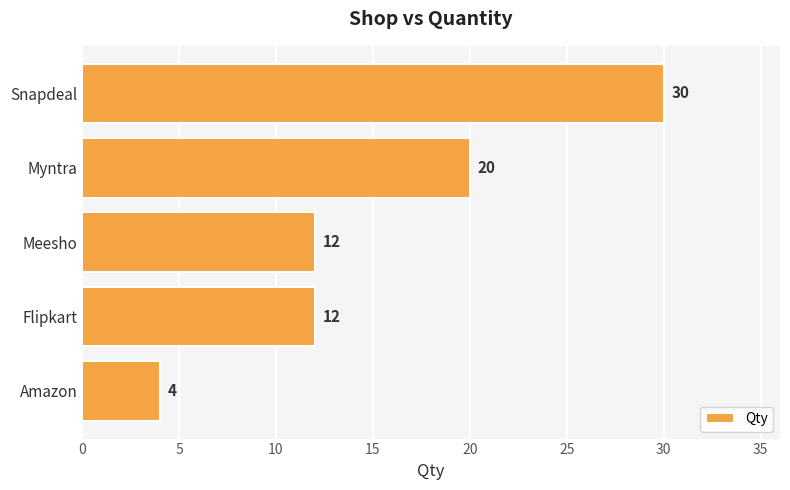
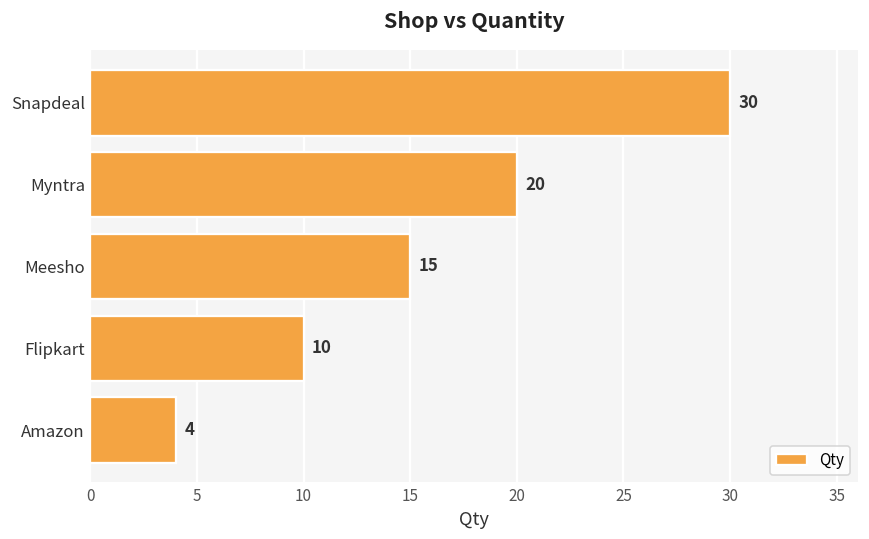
Meesho: 12 -> 15
Flipkart: 12 -> 10
